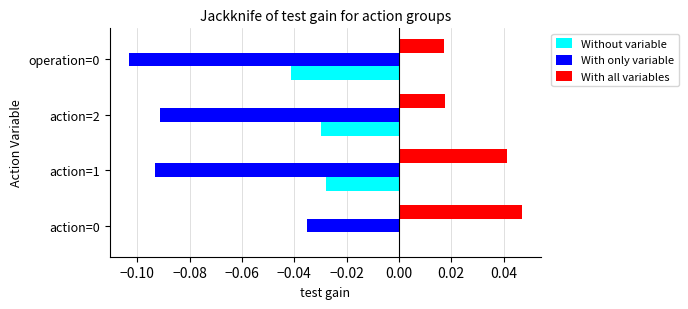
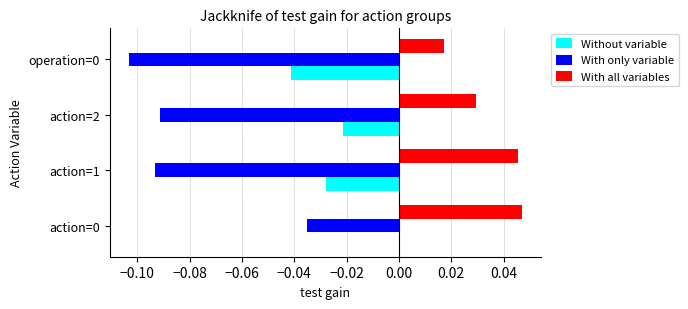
With all variables, action=2: 0.018 -> 0.029
Without variable, action=2: -0.030 -> -0.021
With all variables, action=1: 0.041 -> 0.046
